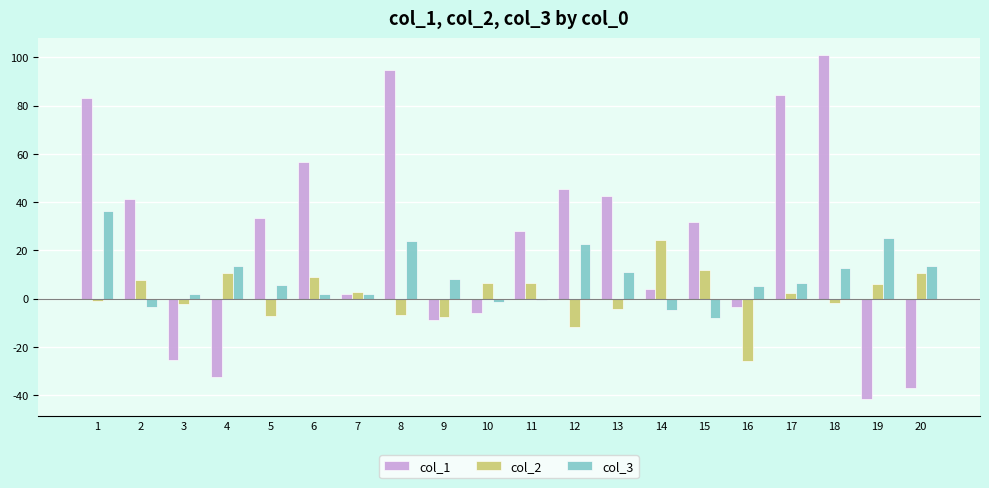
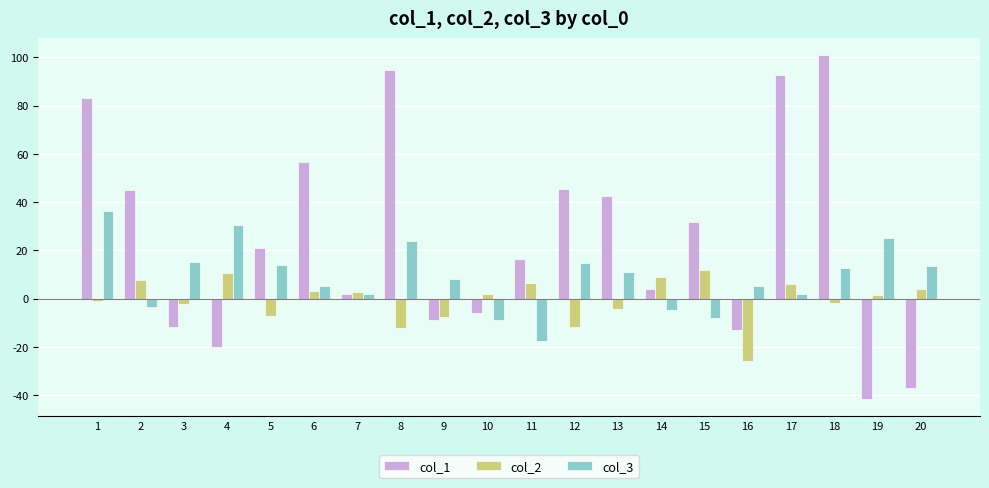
col_1, 2: 41 -> 45
col_1, 3: -26 -> -12
col_3, 3: 2 -> 15
col_1, 4: -32 -> -20
col_3, 4: 14 -> 31
col_1, 5: 34 -> 21
col_3, 5: 6 -> 14
col_2, 6: 9 -> 3
col_3, 6: 2 -> 5
col_2, 8: -7 -> -12
col_2, 10: 6 -> 2
col_3, 10: -1 -> -9
col_1, 11: 28 -> 16
col_3, 11: -1 -> -18
col_3, 12: 23 -> 15
col_2, 14: 24 -> 9
col_1, 16: -3 -> -13
col_1, 17: 84 -> 93
col_2, 17: 2 -> 6
col_3, 17: 7 -> 2
col_2, 19: 6 -> 2
col_2, 20: 10 -> 4
